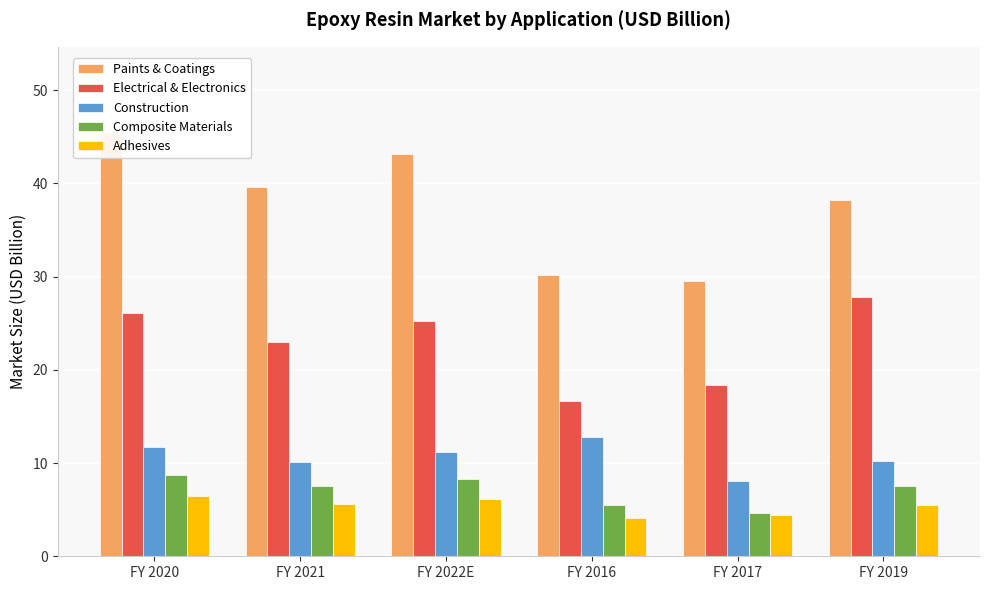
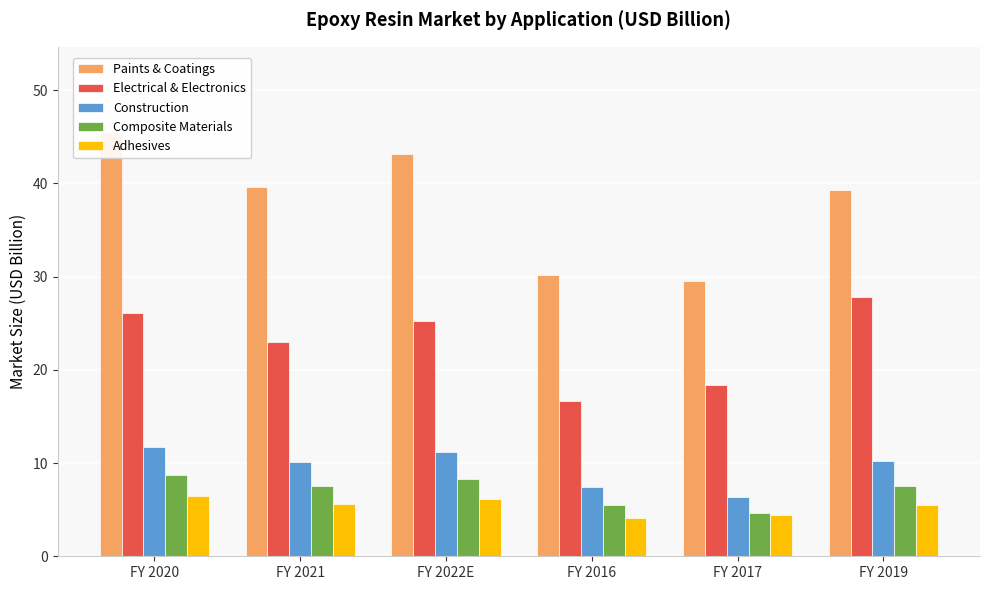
Construction, FY 2016: 13 -> 7
Construction, FY 2017: 8 -> 6
Paints & Coatings, FY 2019: 38 -> 39
